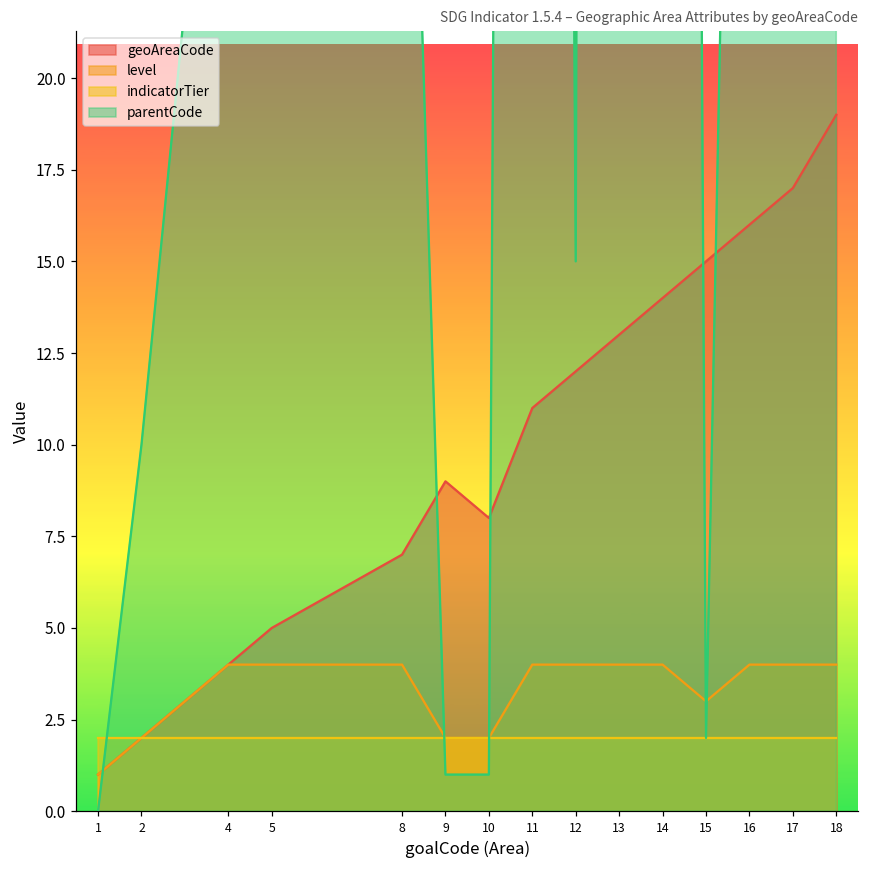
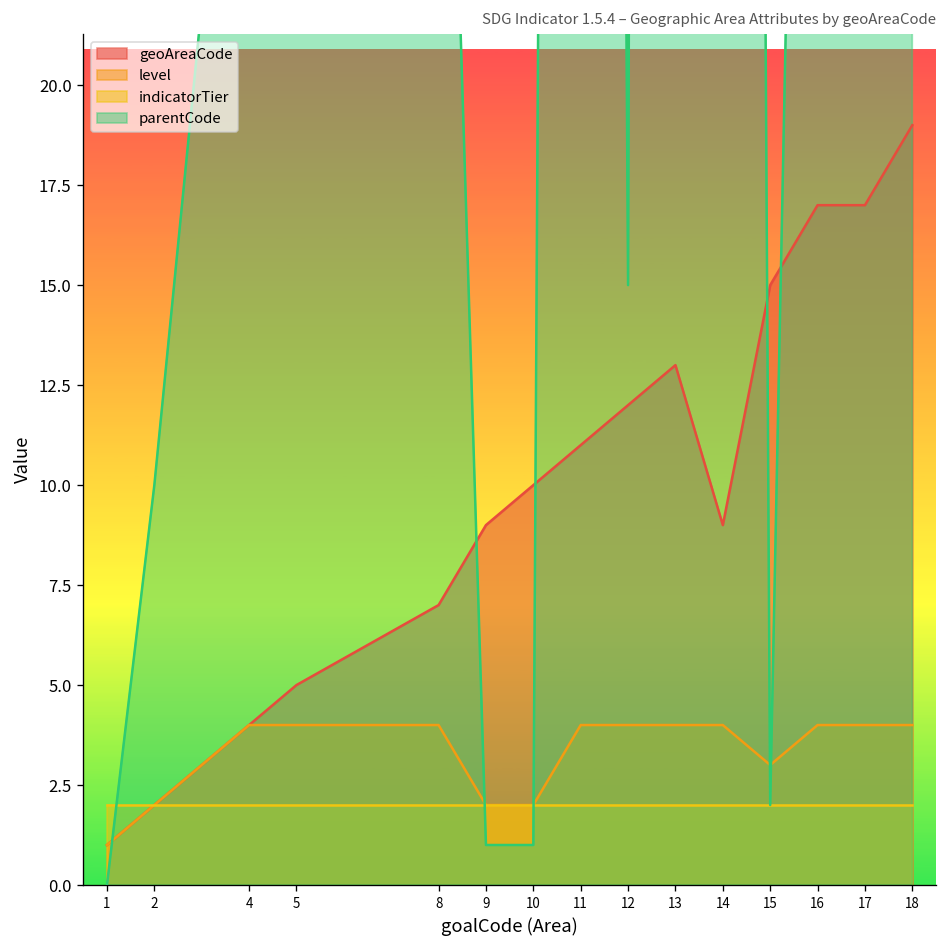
geoAreaCode, 10: 8 -> 10
geoAreaCode, 14: 14 -> 9
geoAreaCode, 16: 16 -> 17
